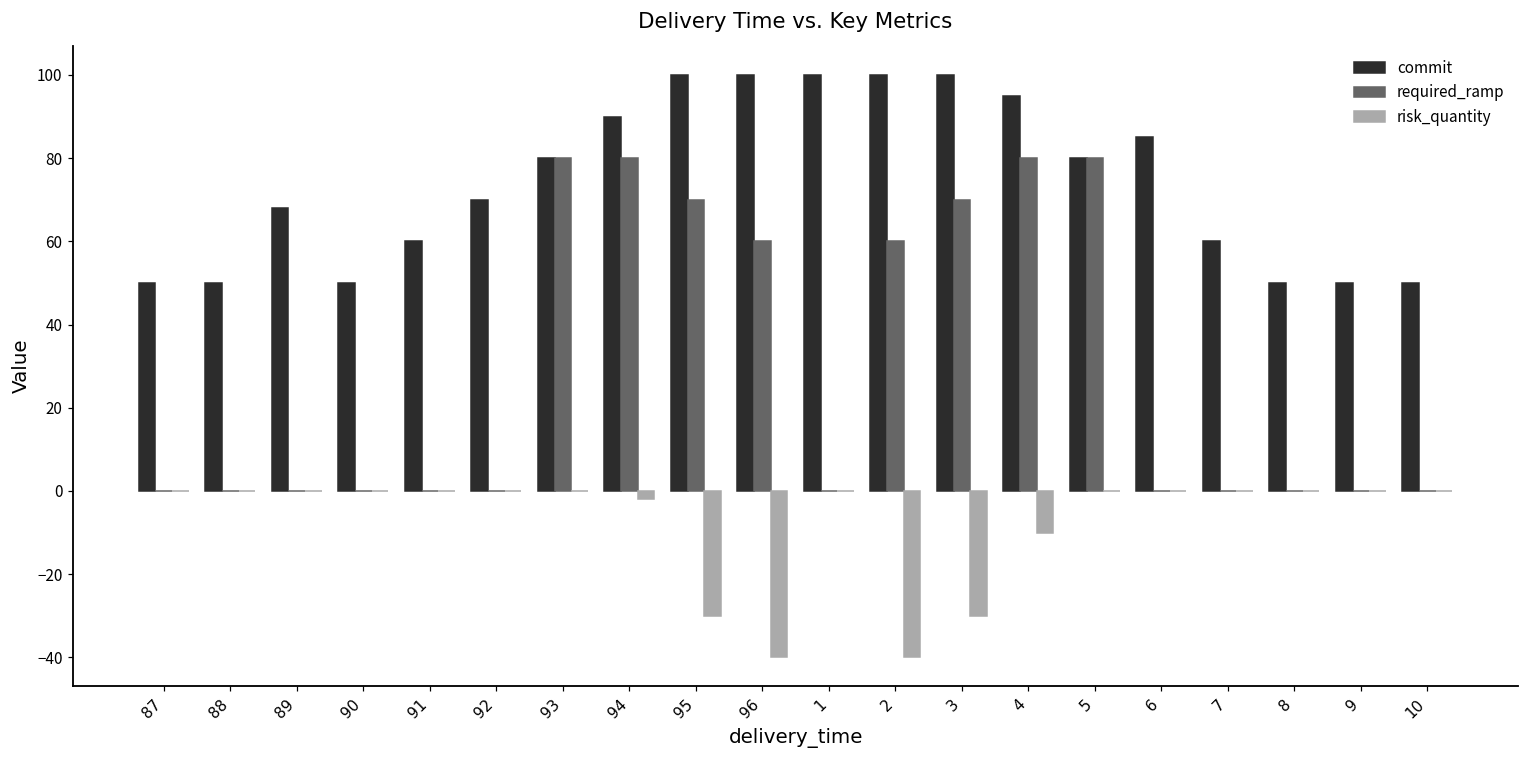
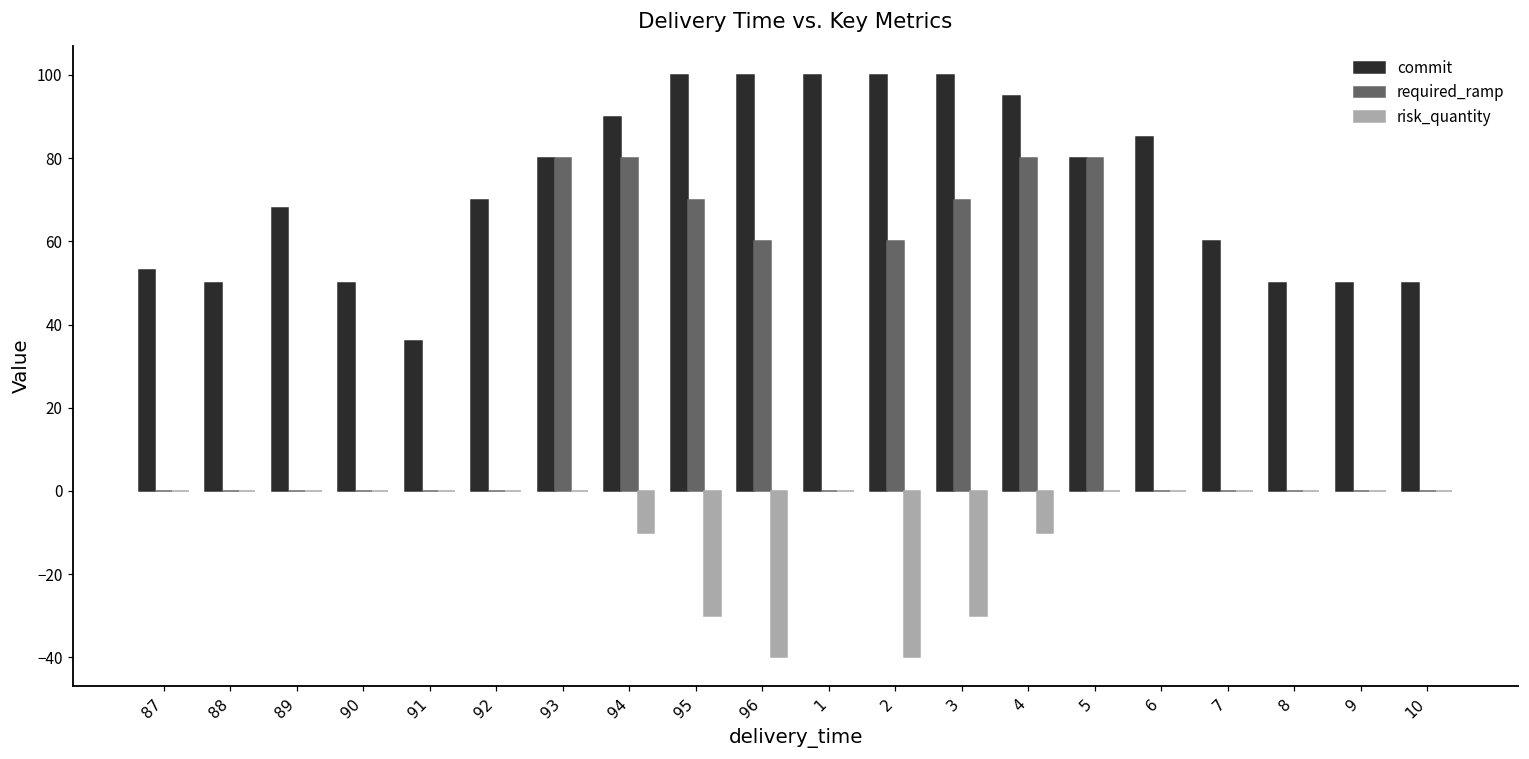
commit, 87: 50 -> 53
commit, 91: 60 -> 36
risk_quantity, 94: -2 -> -10
